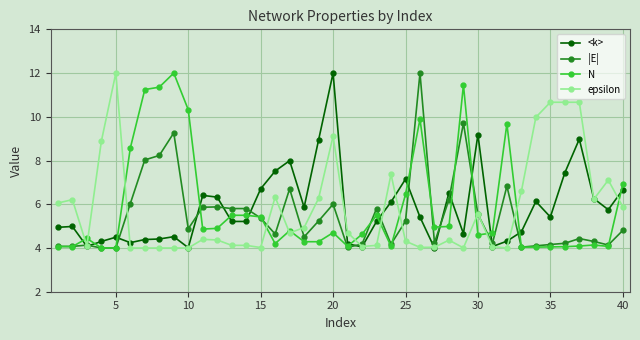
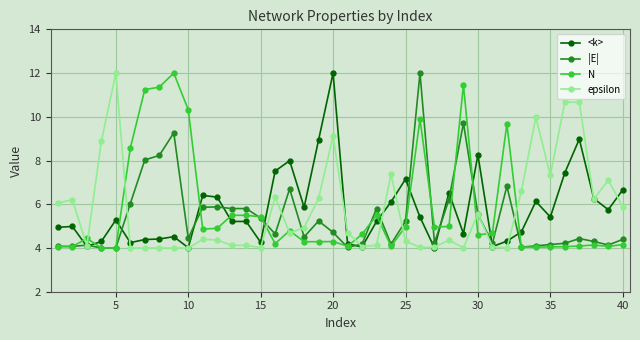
<k>, 5: 4.5 -> 5.3
|E|, 10: 4.9 -> 4.4
<k>, 15: 6.7 -> 4.3
|E|, 20: 6.0 -> 4.7
N, 20: 4.7 -> 4.3
N, 25: 6.4 -> 5.0
<k>, 30: 9.2 -> 8.3
epsilon, 35: 10.7 -> 7.3
|E|, 40: 4.8 -> 4.4
N, 40: 6.9 -> 4.2
